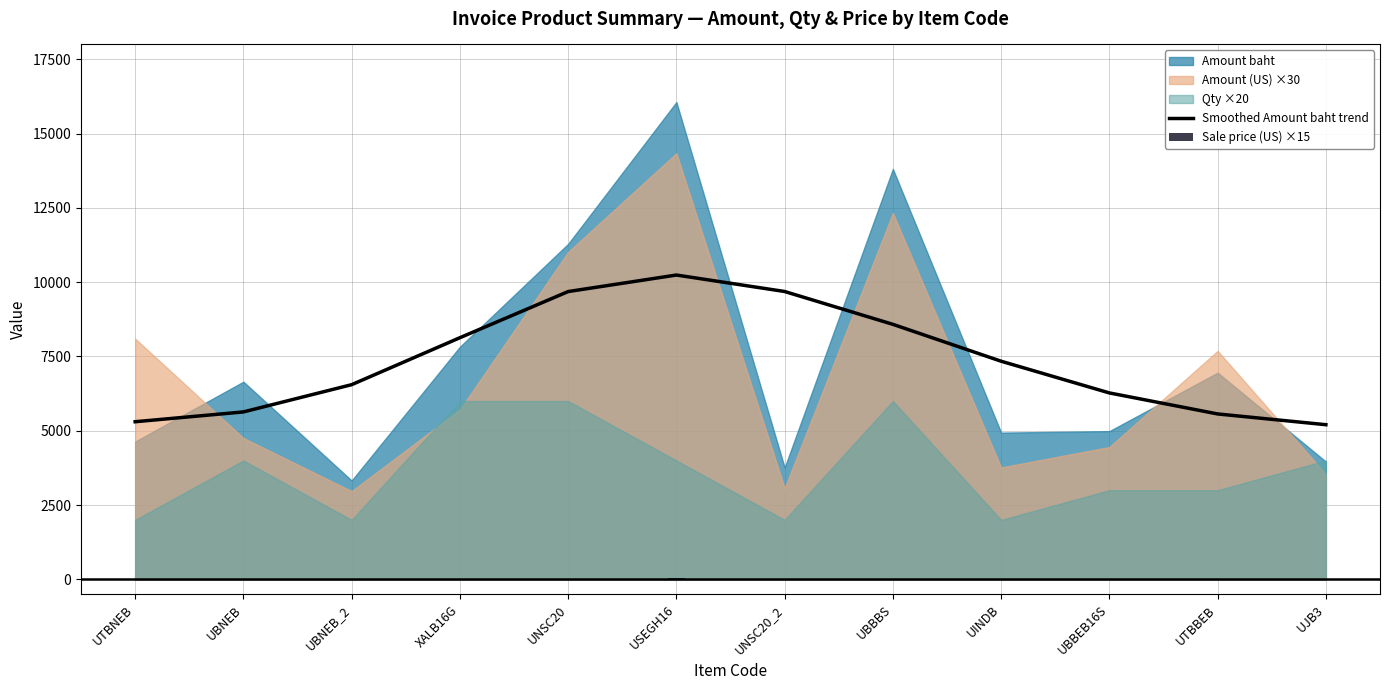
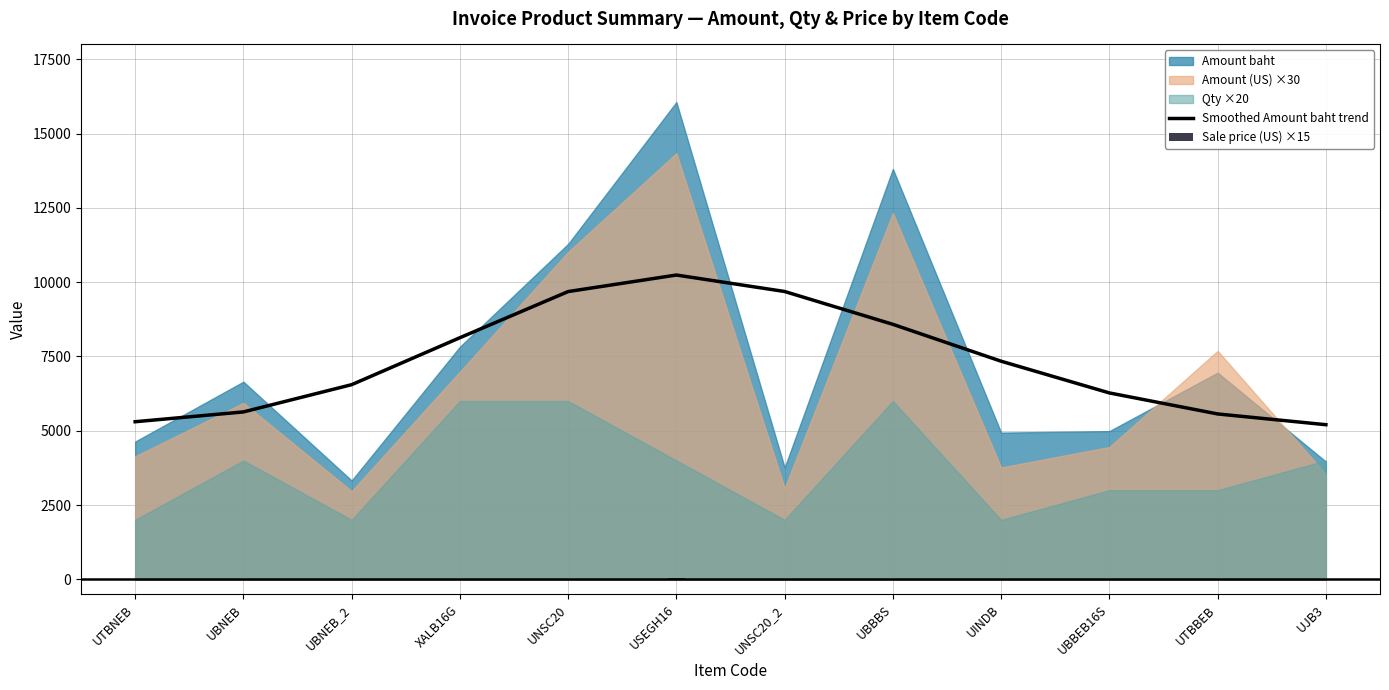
Amount (US) ×30, UTBNEB: 8100 -> 4100
Amount (US) ×30, UBNEB: 4800 -> 5900
Amount (US) ×30, XALB16G: 5700 -> 7000
